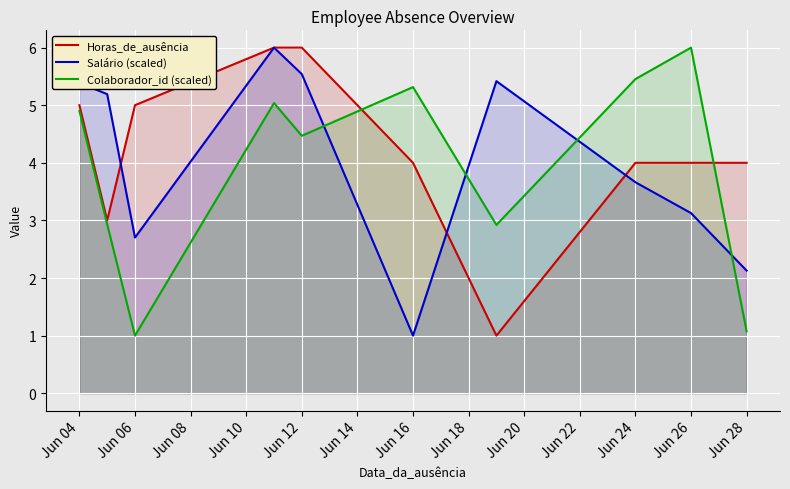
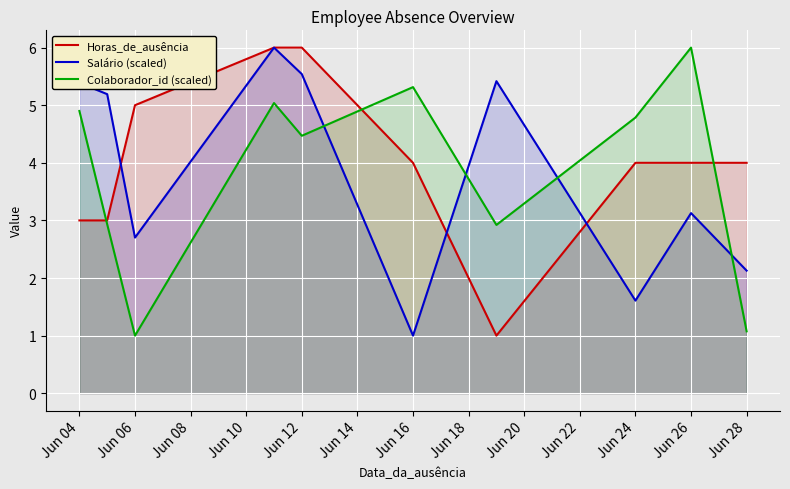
Horas_de_ausência, Jun 04: 5 -> 3
Salário (scaled), Jun 24: 3.7 -> 1.6
Colaborador_id (scaled), Jun 24: 5.5 -> 4.8
